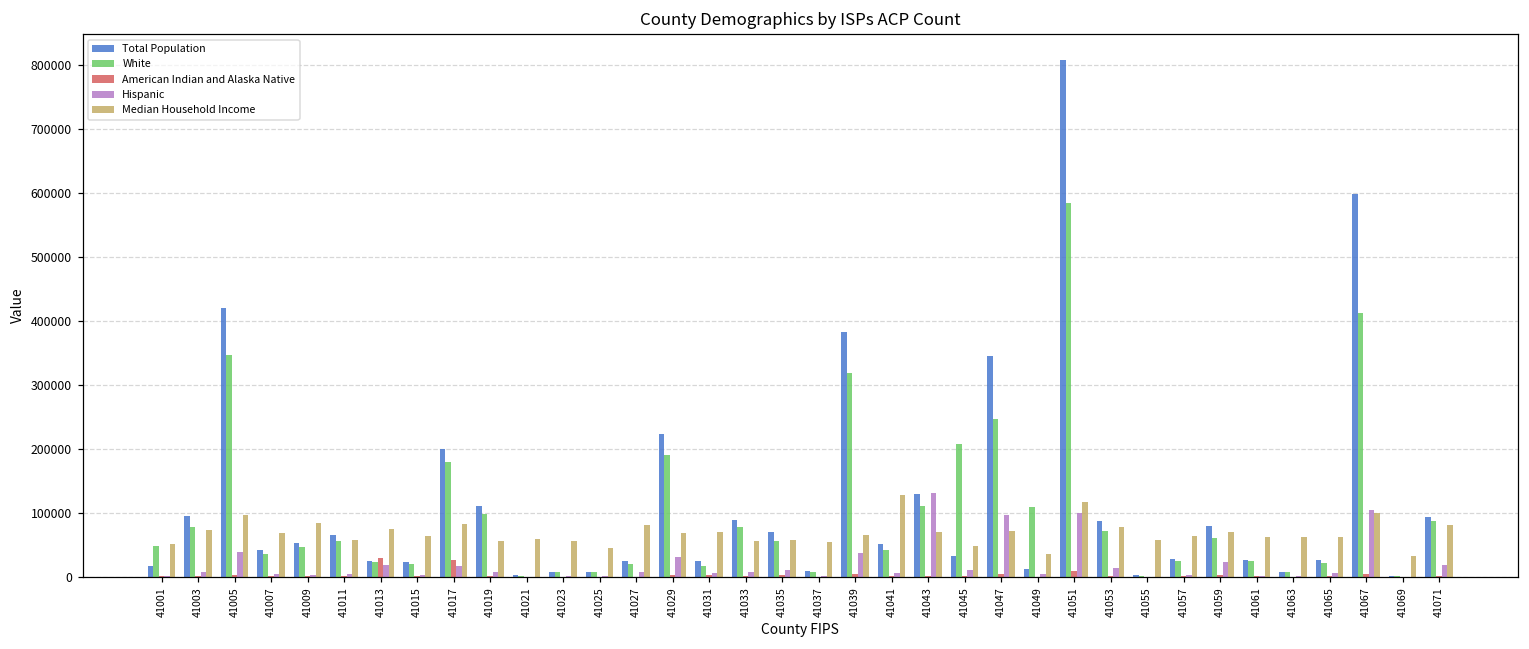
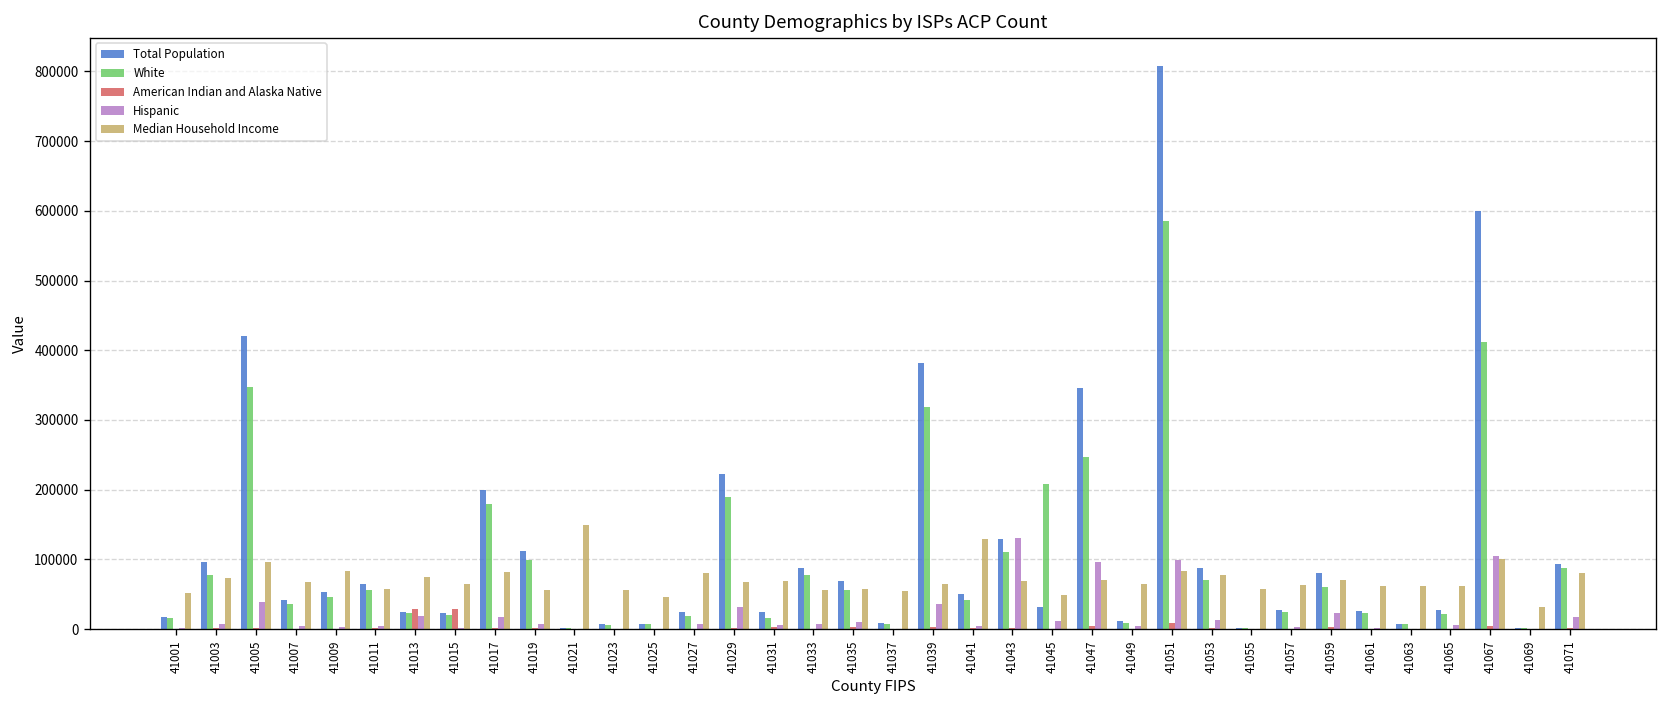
White, 41001: 50000 -> 20000
American Indian and Alaska Native, 41015: 0 -> 30000
American Indian and Alaska Native, 41017: 30000 -> 0
Median Household Income, 41021: 60000 -> 150000
White, 41049: 110000 -> 10000
Median Household Income, 41049: 30000 -> 60000
Median Household Income, 41051: 120000 -> 80000
